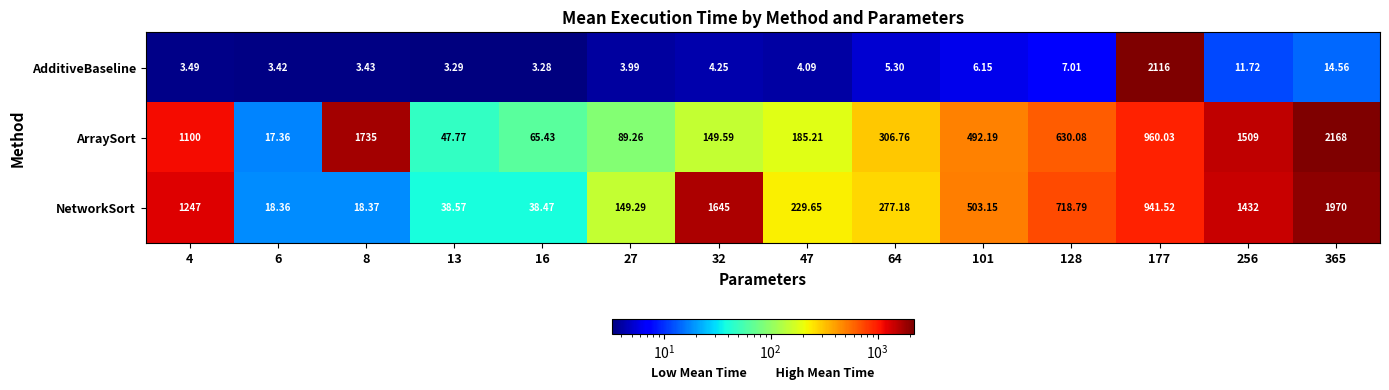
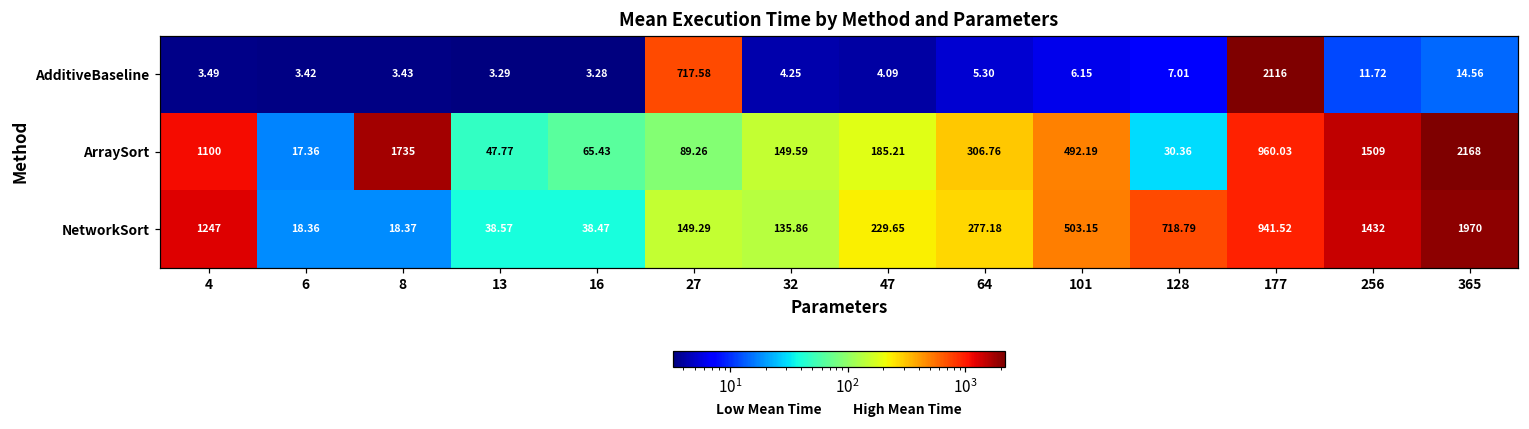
AdditiveBaseline, 27: 3.99 -> 717.58
ArraySort, 128: 630.08 -> 30.36
NetworkSort, 32: 1645 -> 135.86
